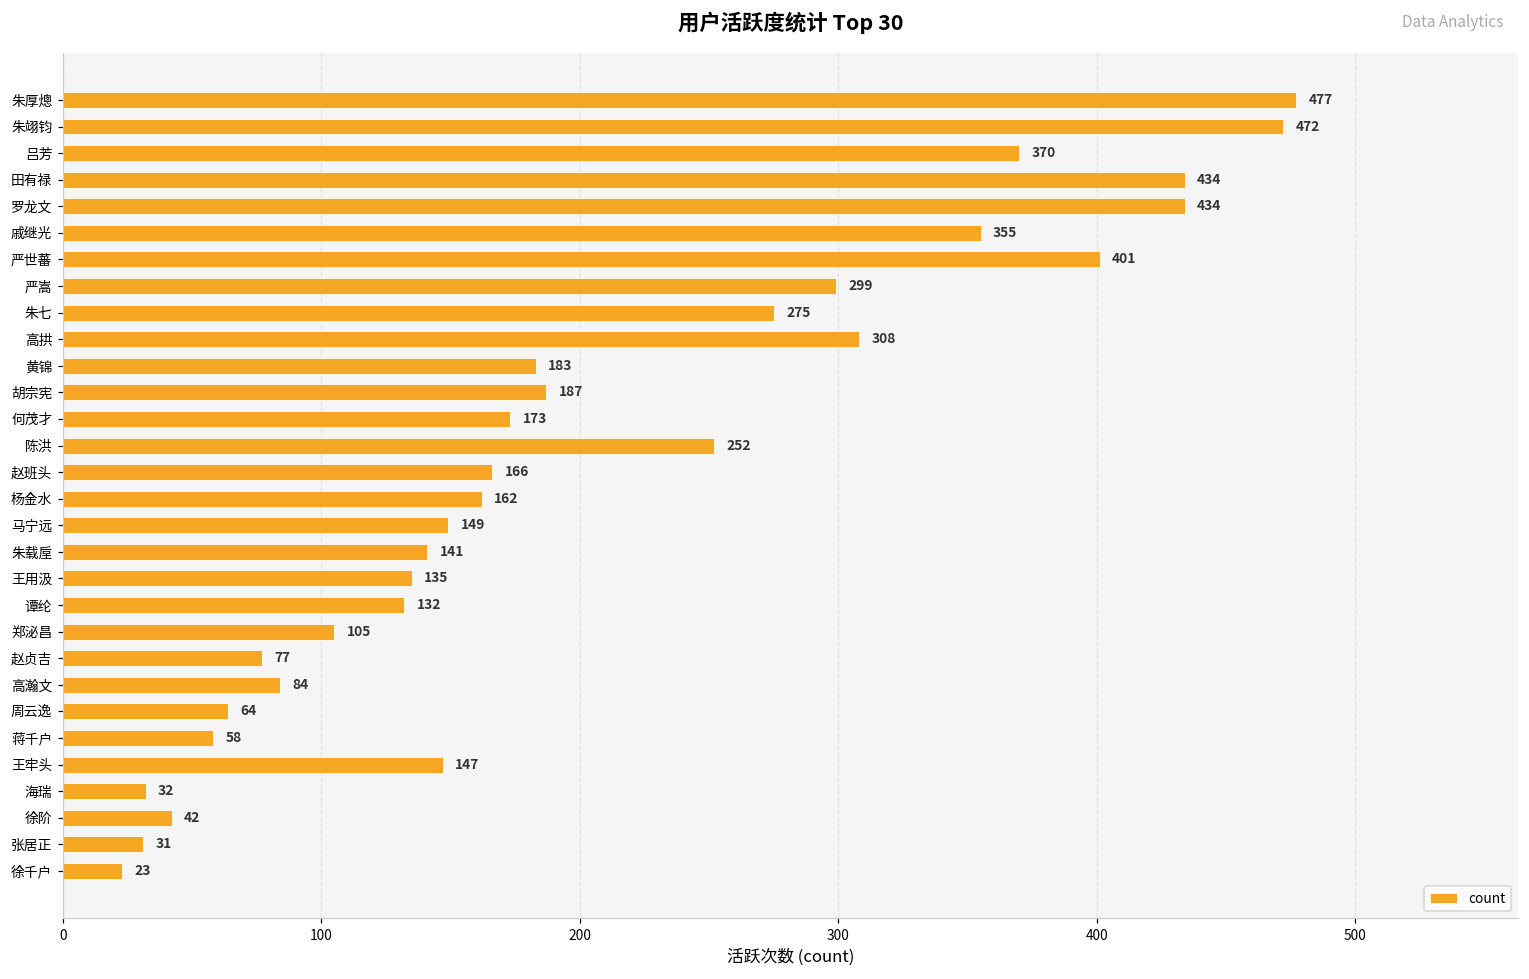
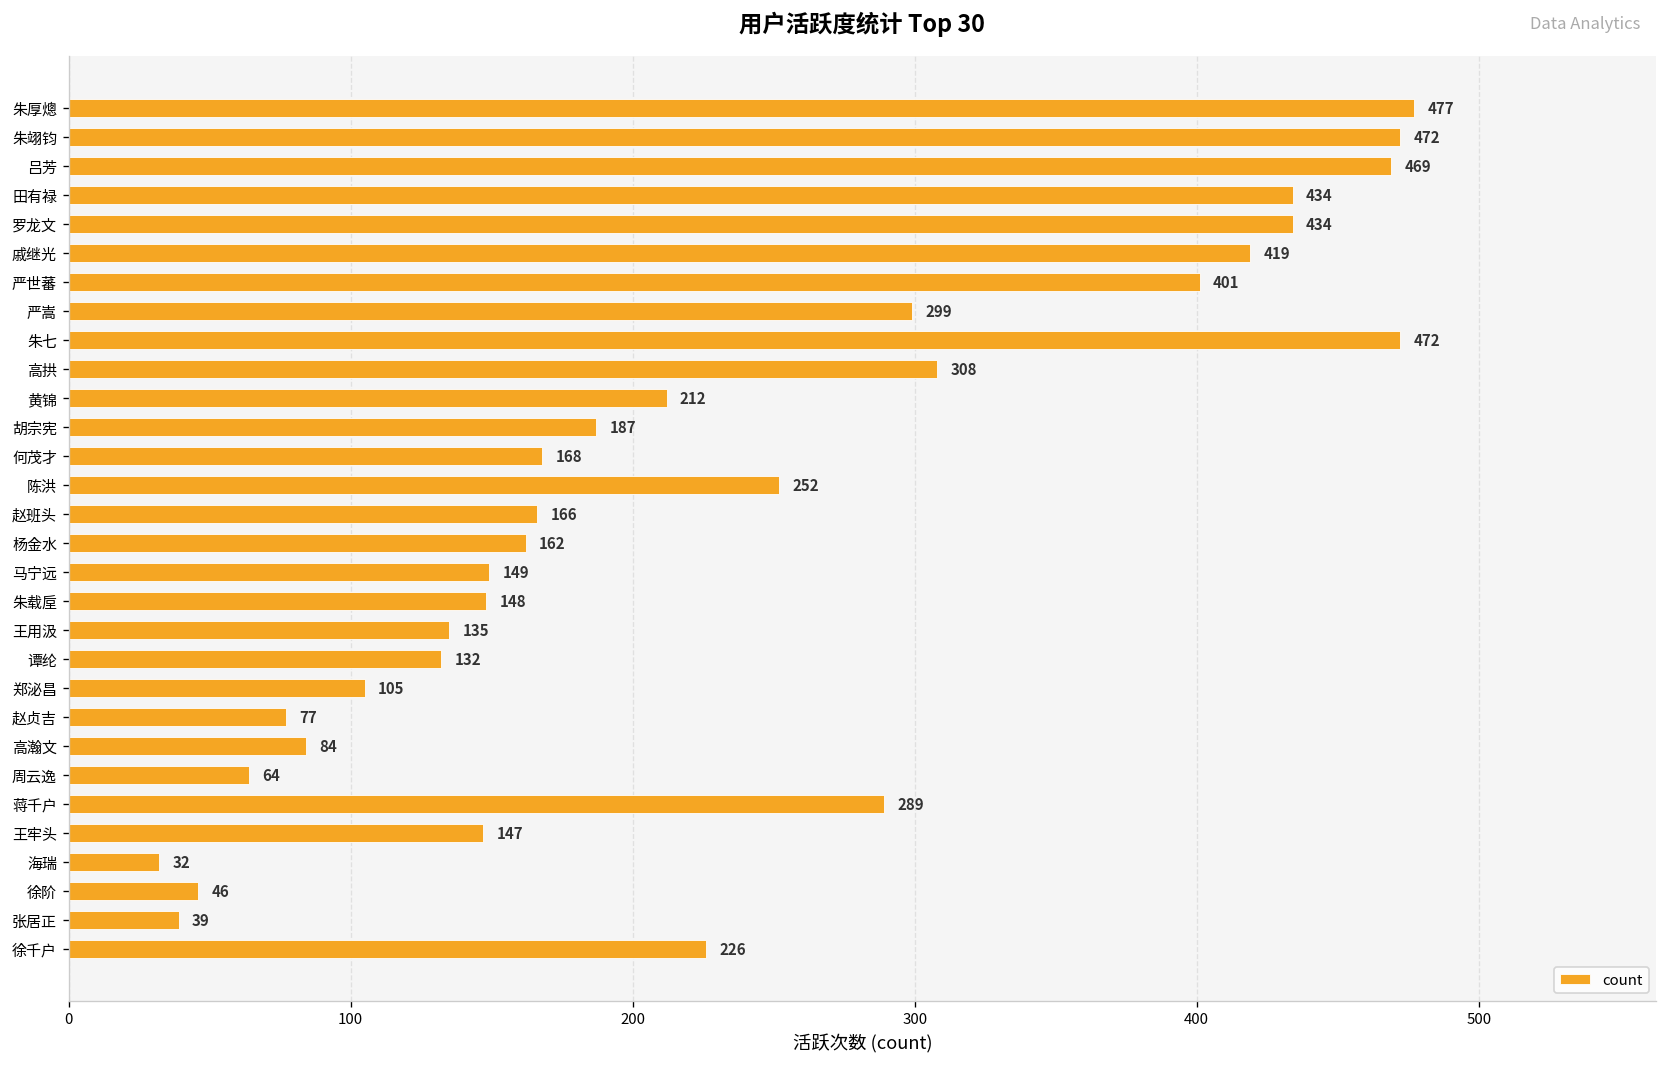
吕芳: 370 -> 469
戚继光: 355 -> 419
朱七: 275 -> 472
黄锦: 183 -> 212
何茂才: 173 -> 168
朱载垕: 141 -> 148
蒋千户: 58 -> 289
徐阶: 42 -> 46
张居正: 31 -> 39
徐千户: 23 -> 226
